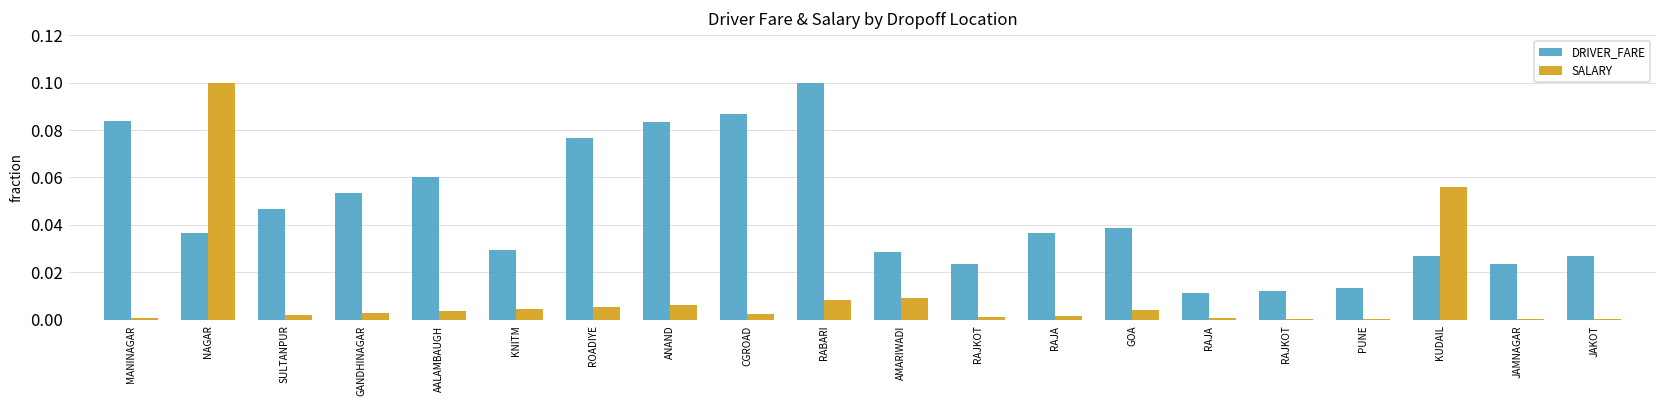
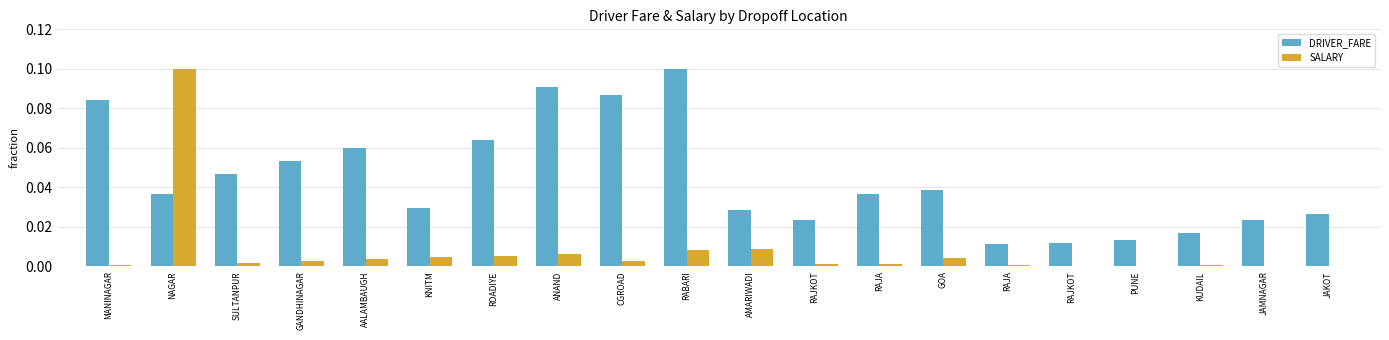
DRIVER_FARE, ROADIYE: 0.077 -> 0.064
DRIVER_FARE, ANAND: 0.083 -> 0.091
DRIVER_FARE, KUDAIL: 0.027 -> 0.017
SALARY, KUDAIL: 0.056 -> 0.001
